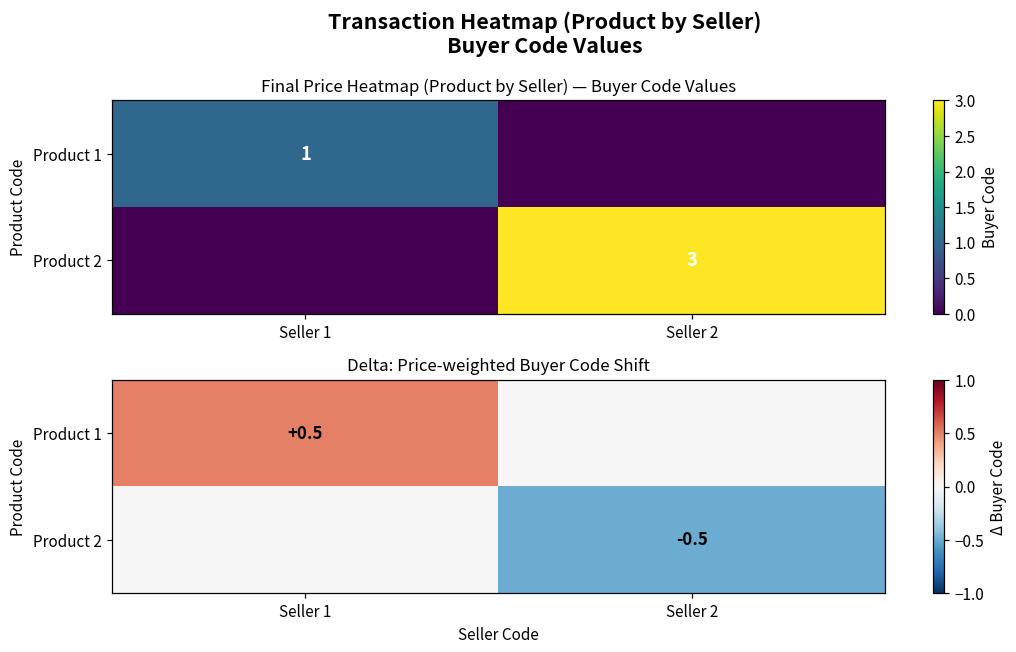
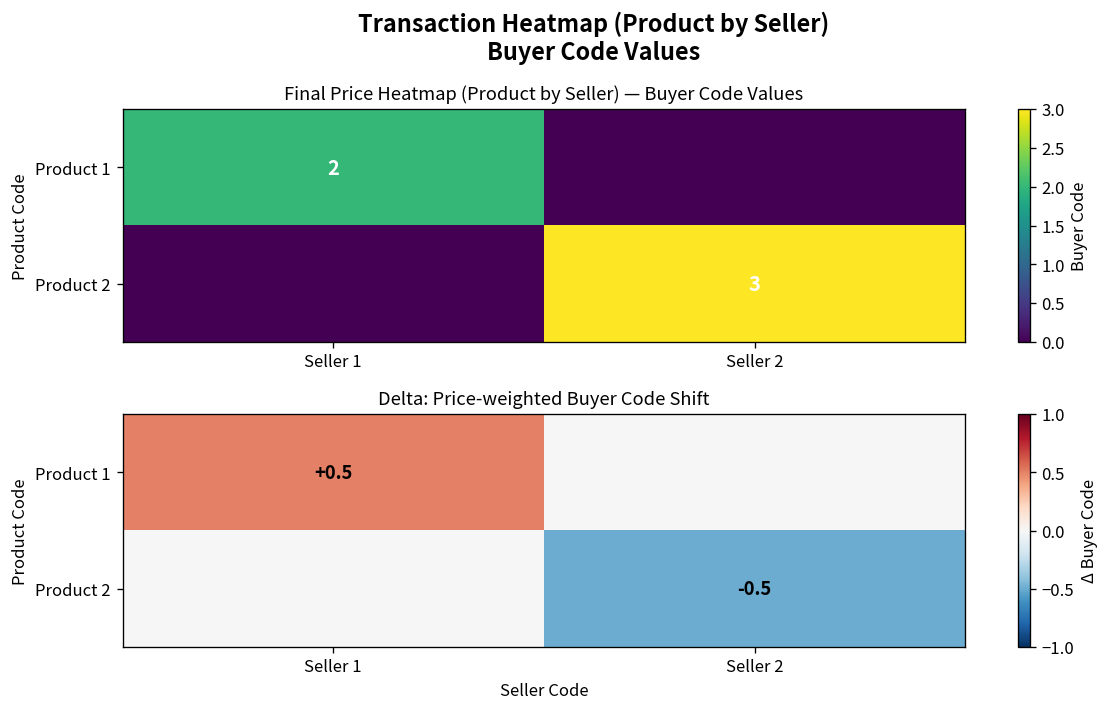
Final Price Heatmap (Product by Seller) — Buyer Code Values, Product 1, Seller 1: 1 -> 2
